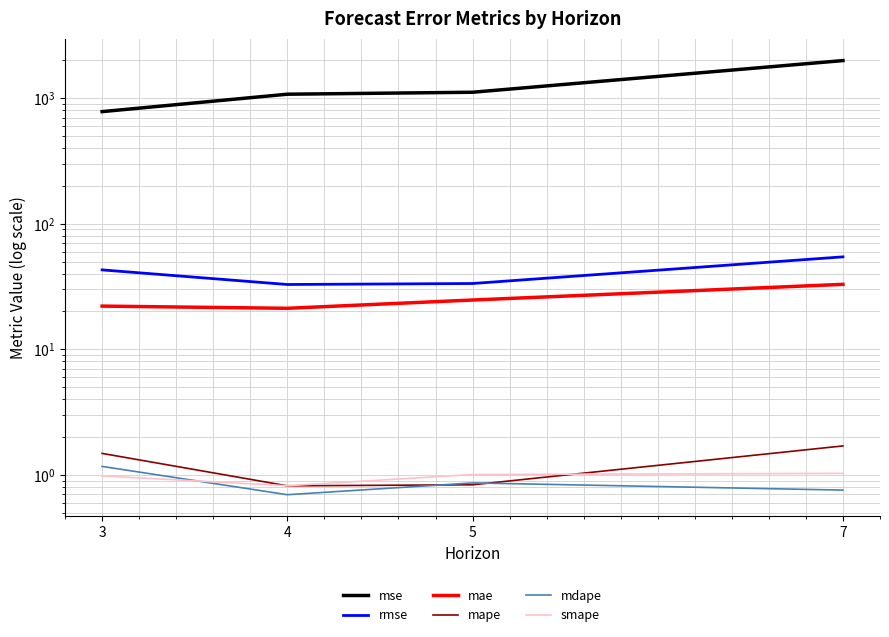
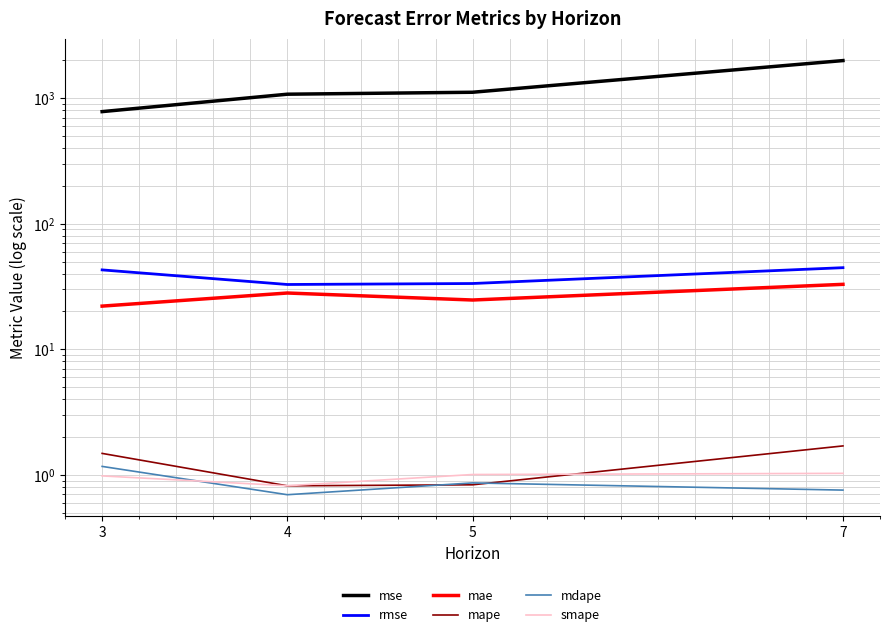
mae, 4: 21 -> 28
rmse, 7: 54 -> 45
